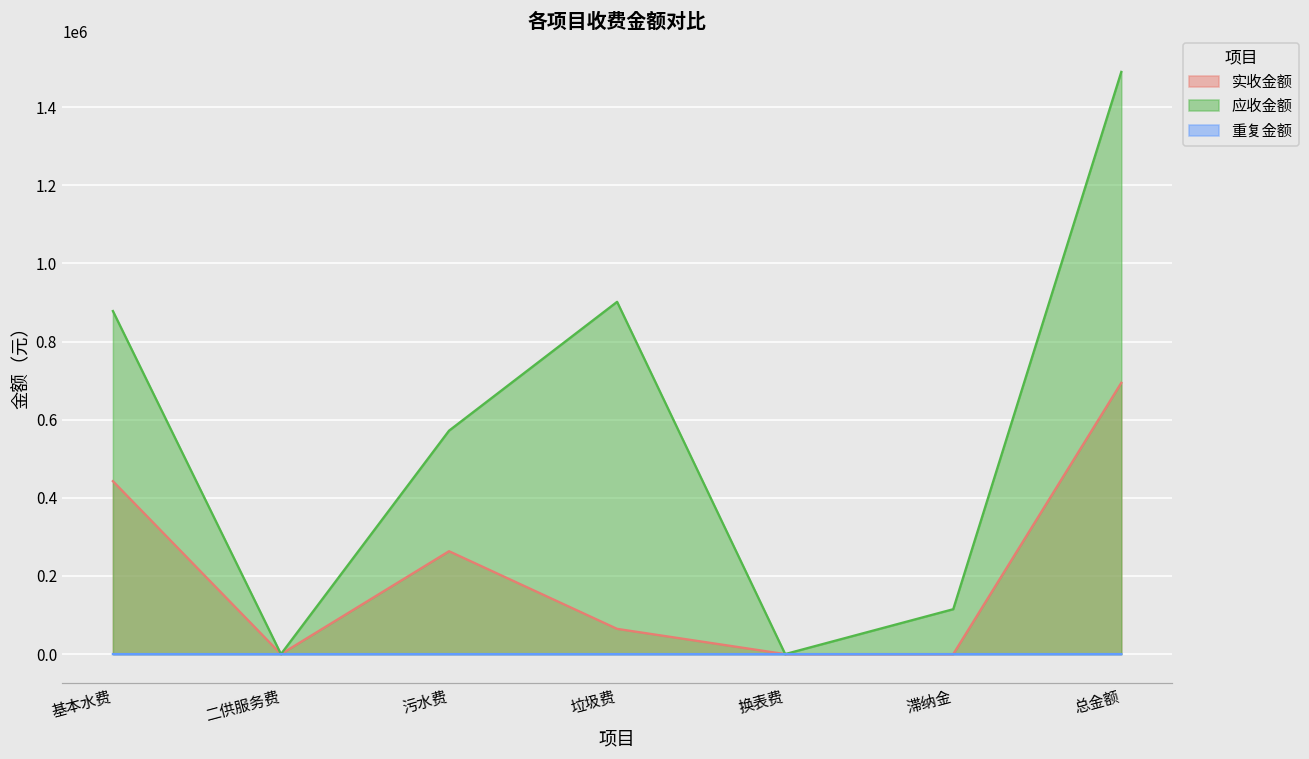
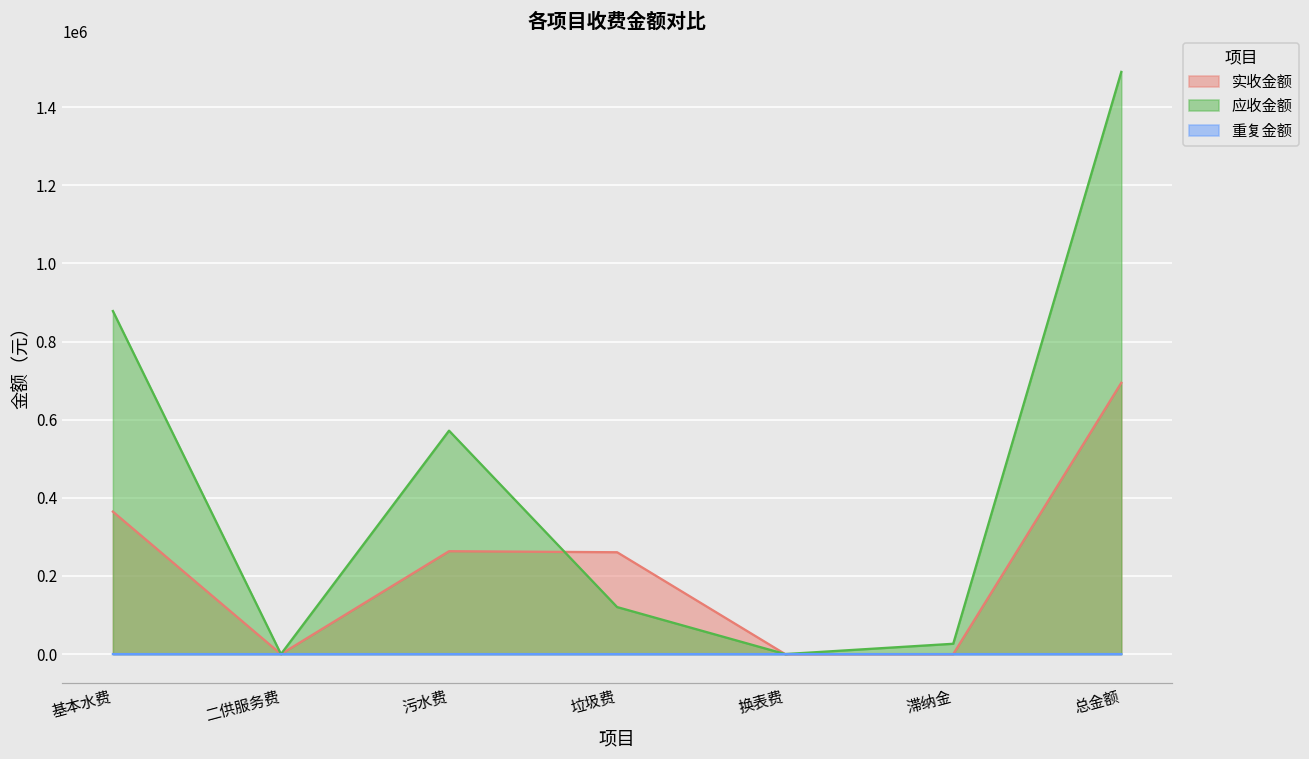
实收金额, 基本水费: 440000 -> 360000
实收金额, 垃圾费: 60000 -> 260000
应收金额, 垃圾费: 900000 -> 120000
应收金额, 滞纳金: 110000 -> 30000
